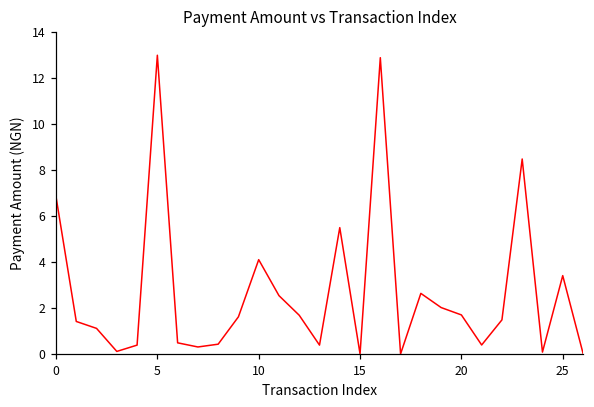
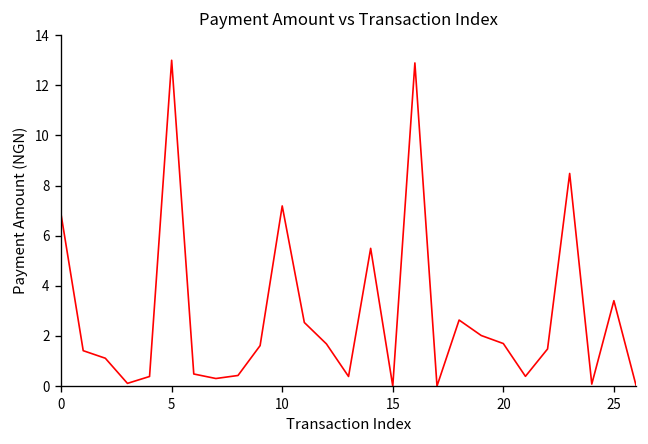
10: 4.1 -> 7.2
